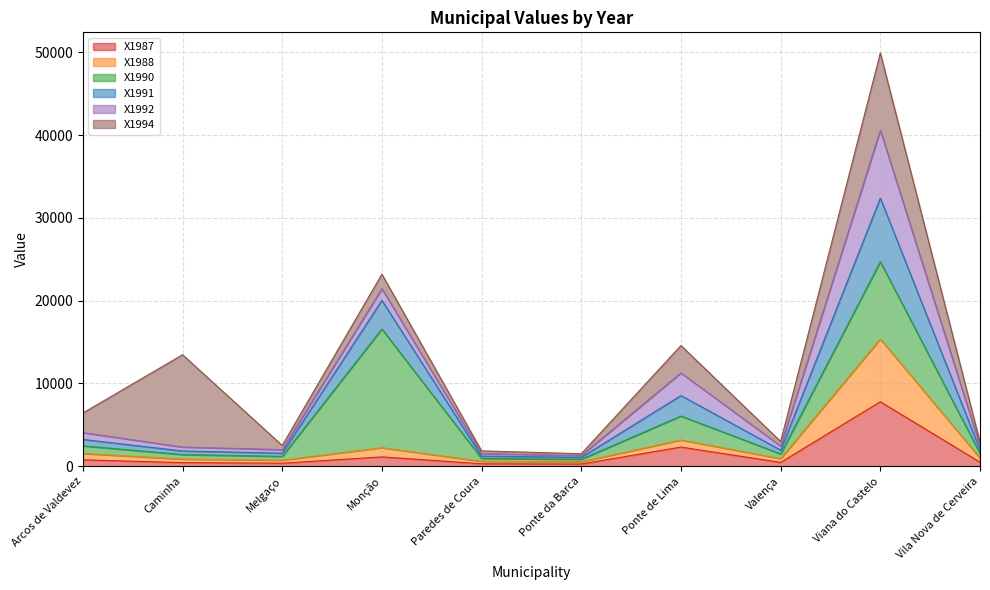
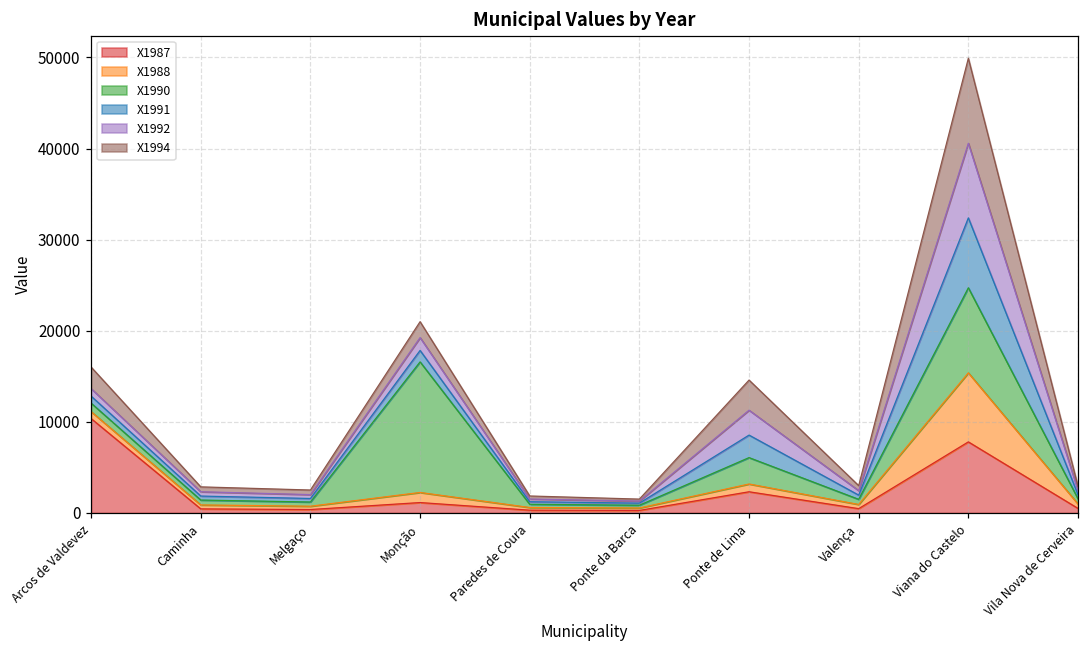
X1987, Arcos de Valdevez: 1000 -> 10000
X1994, Caminha: 11000 -> 1000
X1991, Monção: 3000 -> 1000
